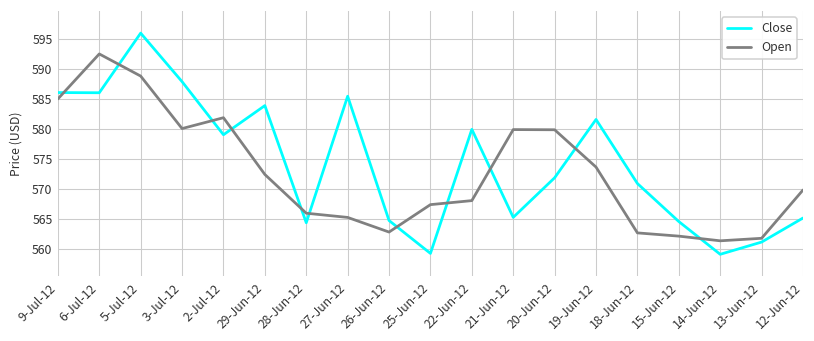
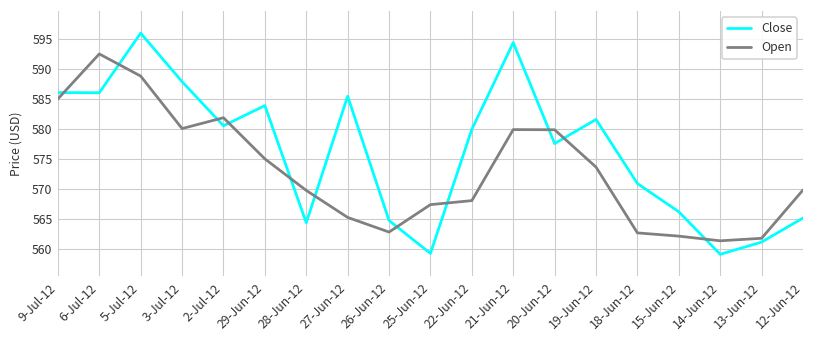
Close, 2-Jul-12: 579 -> 580
Open, 29-Jun-12: 572 -> 575
Open, 28-Jun-12: 566 -> 570
Close, 21-Jun-12: 565 -> 594
Close, 20-Jun-12: 572 -> 578
Close, 15-Jun-12: 565 -> 566
